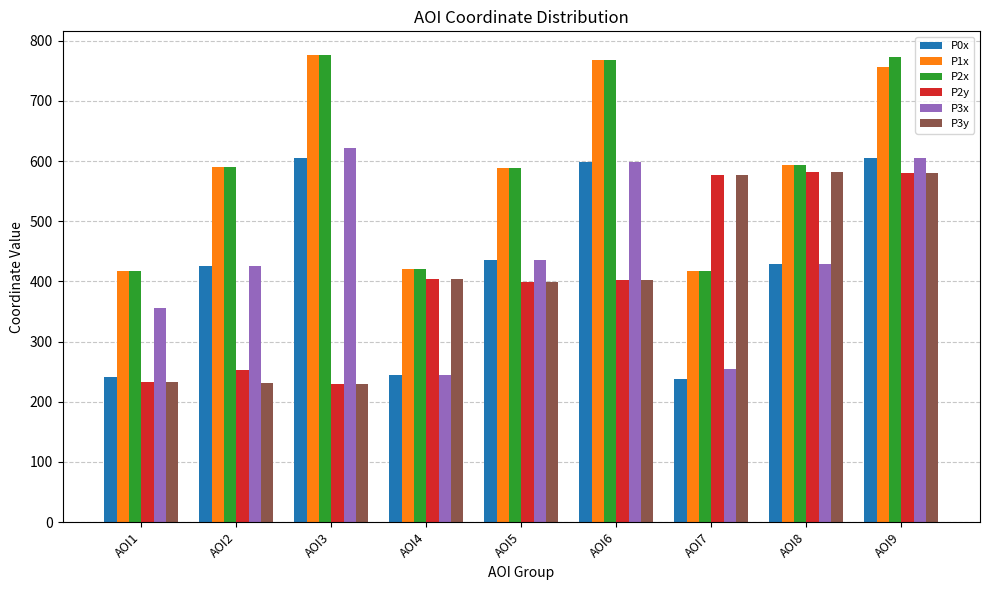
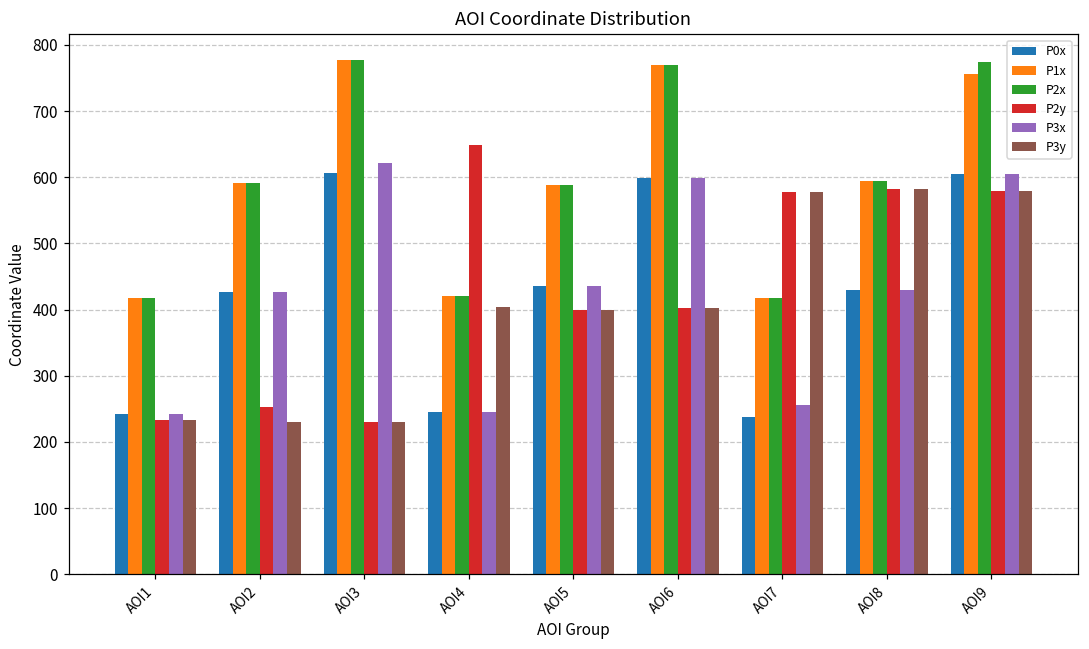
P3x, AOI1: 360 -> 240
P2y, AOI4: 400 -> 650
